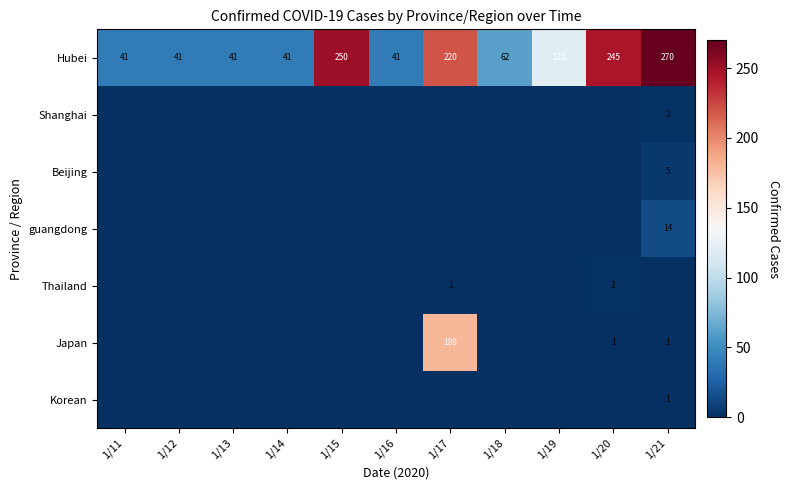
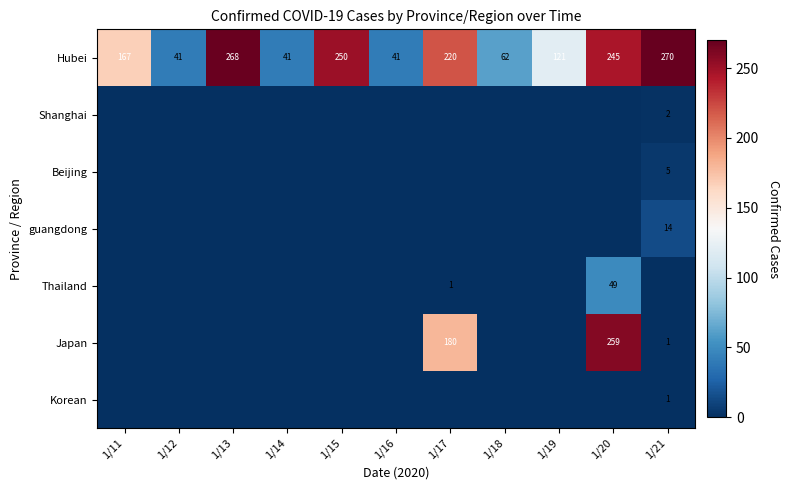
Hubei, 1/11: 41 -> 167
Hubei, 1/13: 41 -> 268
Thailand, 1/20: 2 -> 49
Japan, 1/20: 1 -> 259
